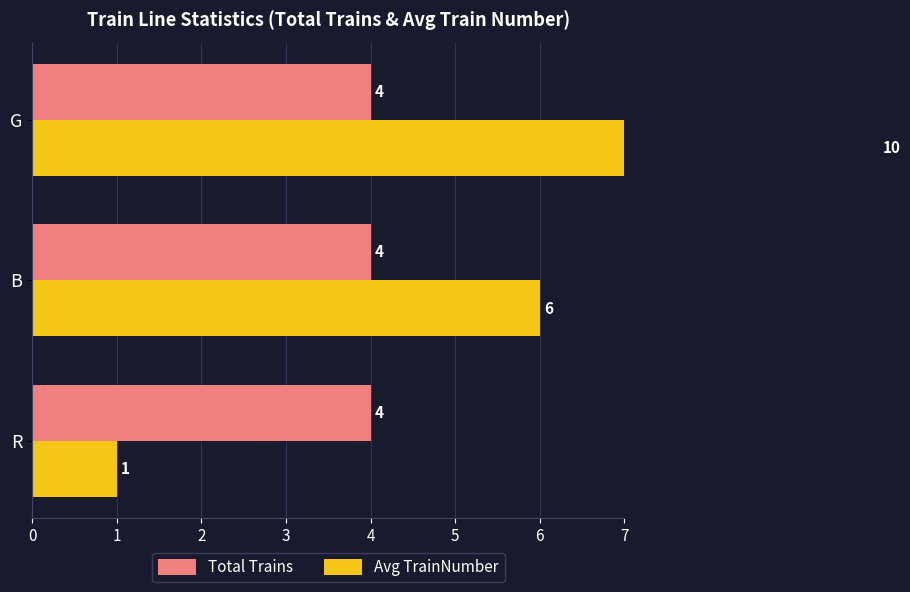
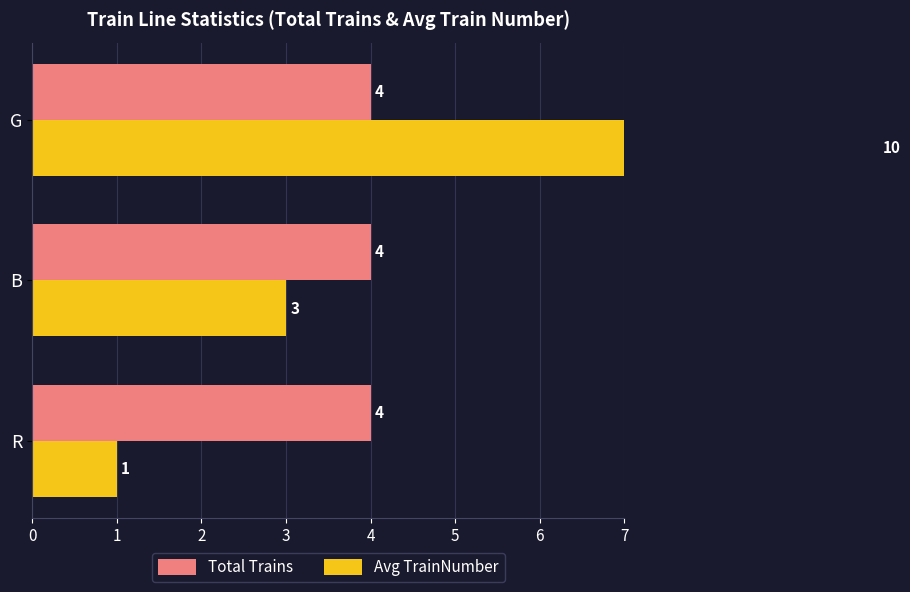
Avg TrainNumber, B: 6 -> 3
